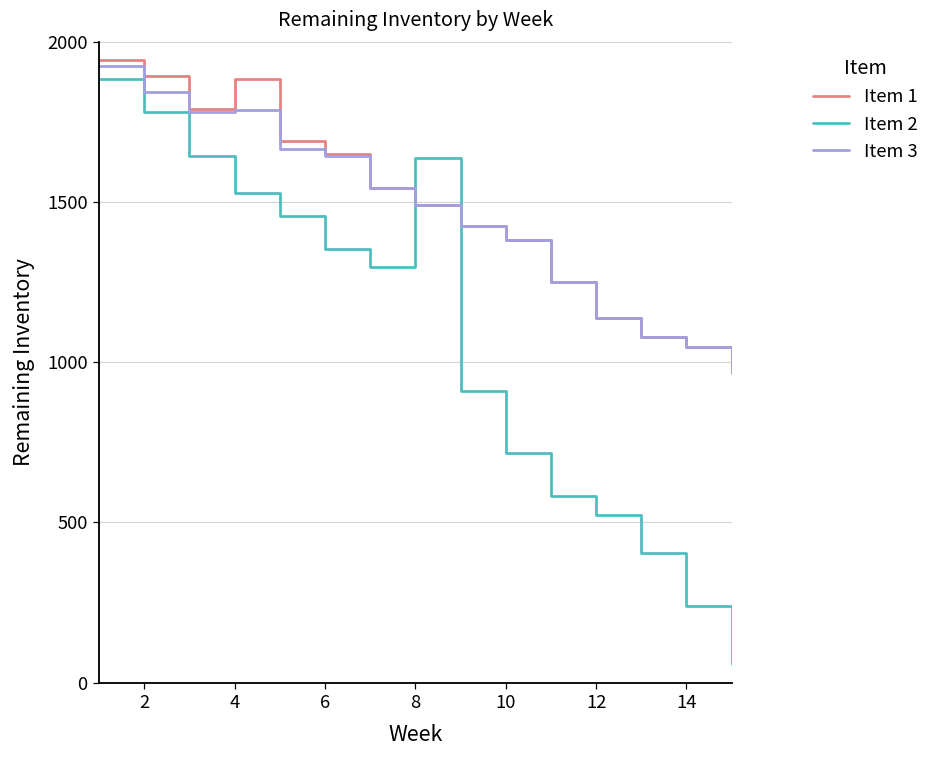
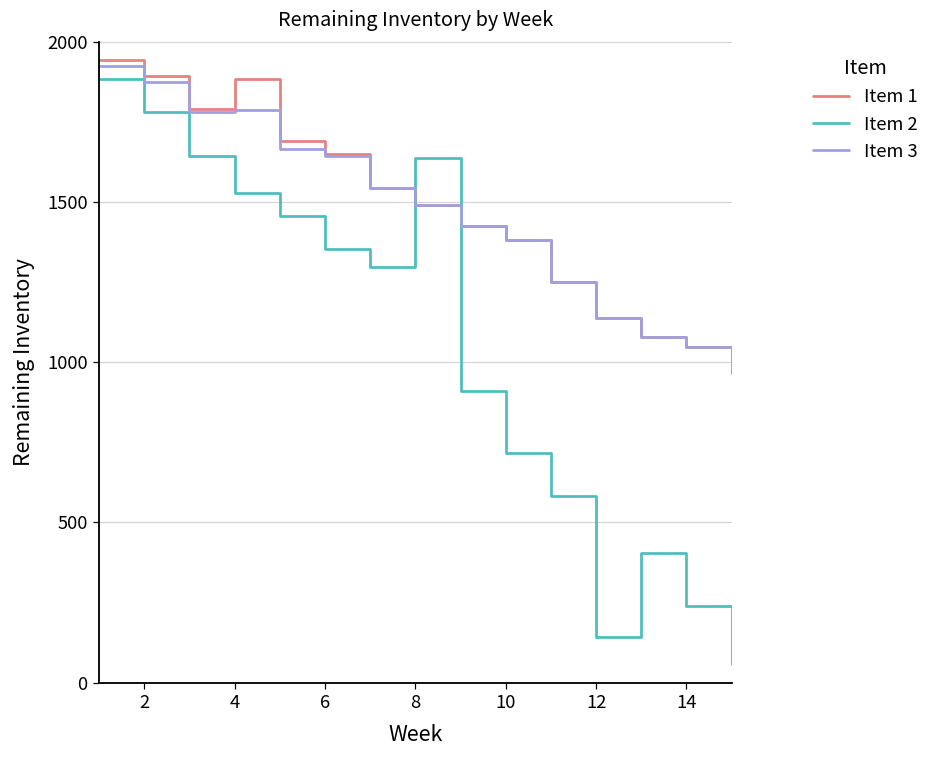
Item 3, 2: 1840 -> 1880
Item 2, 12: 520 -> 140
